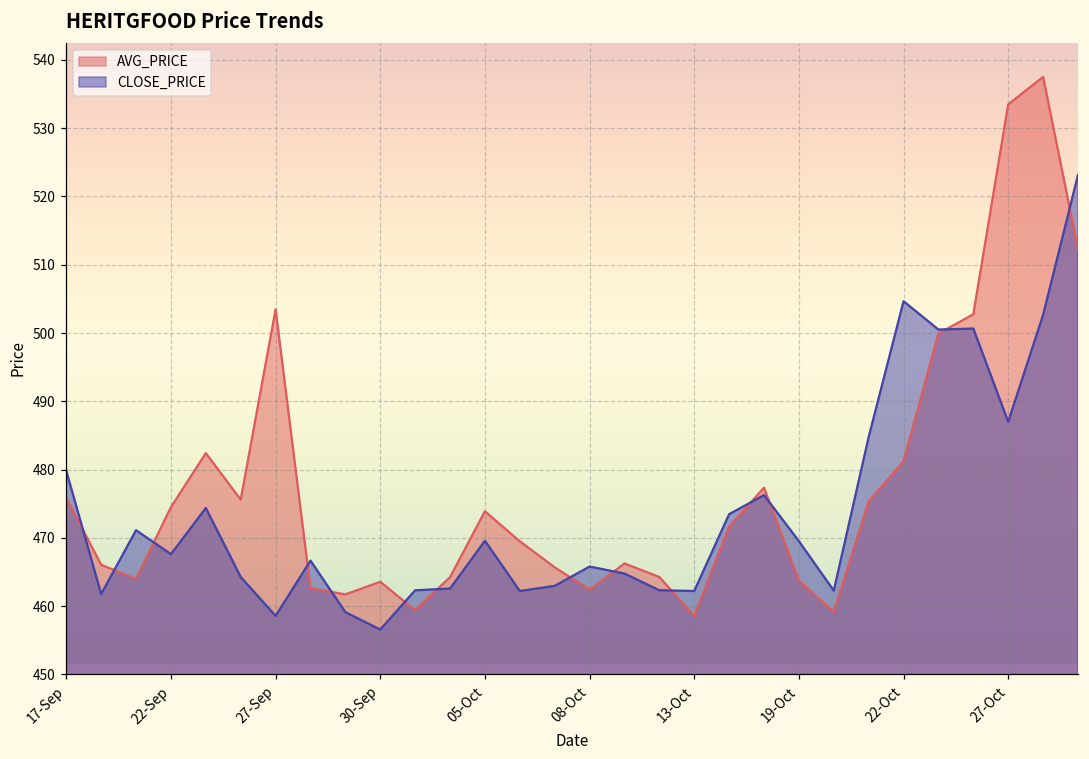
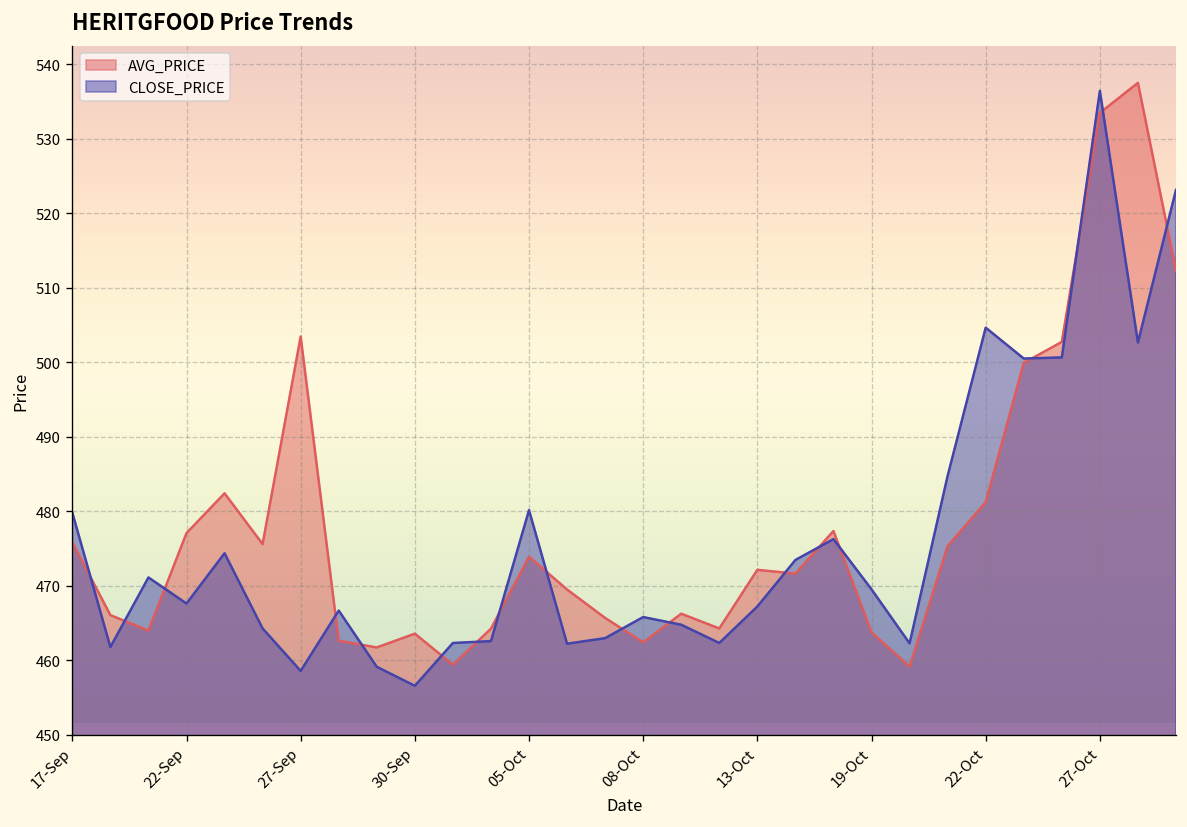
AVG_PRICE, 22-Sep: 474 -> 477
CLOSE_PRICE, 05-Oct: 470 -> 480
AVG_PRICE, 13-Oct: 459 -> 472
CLOSE_PRICE, 13-Oct: 462 -> 467
CLOSE_PRICE, 27-Oct: 487 -> 536
